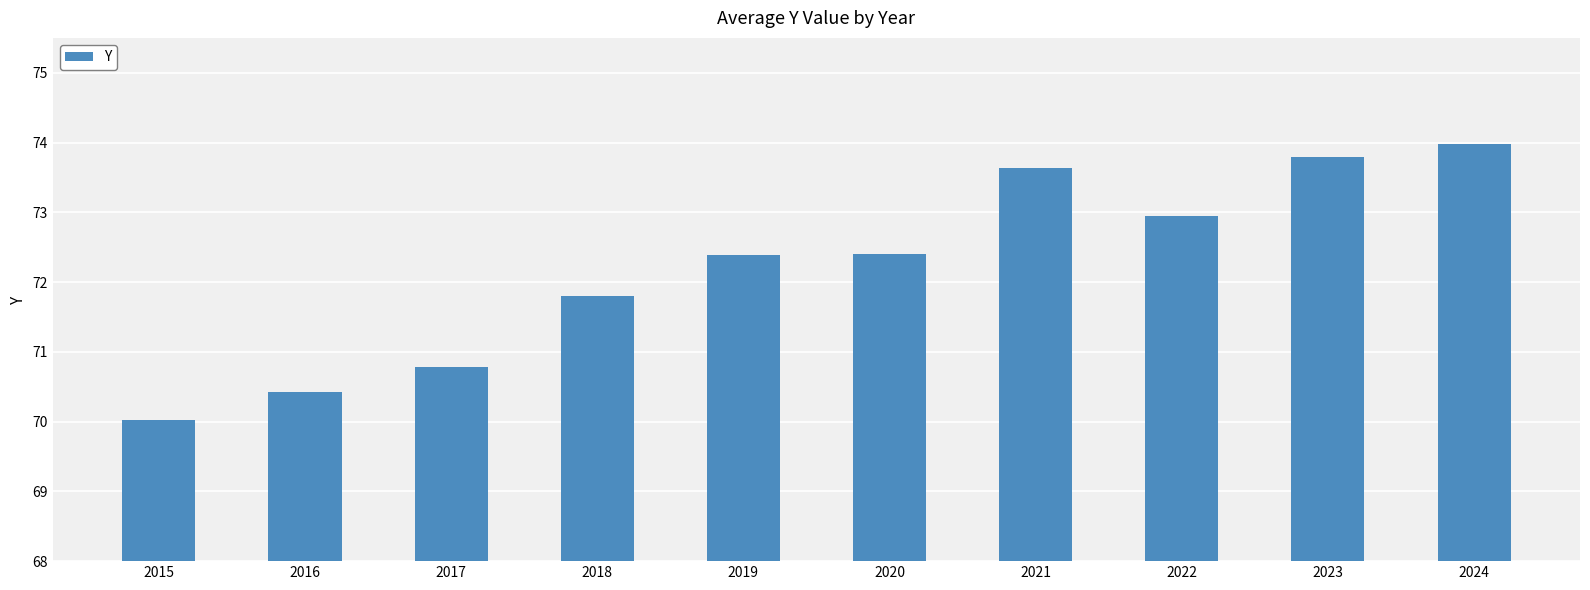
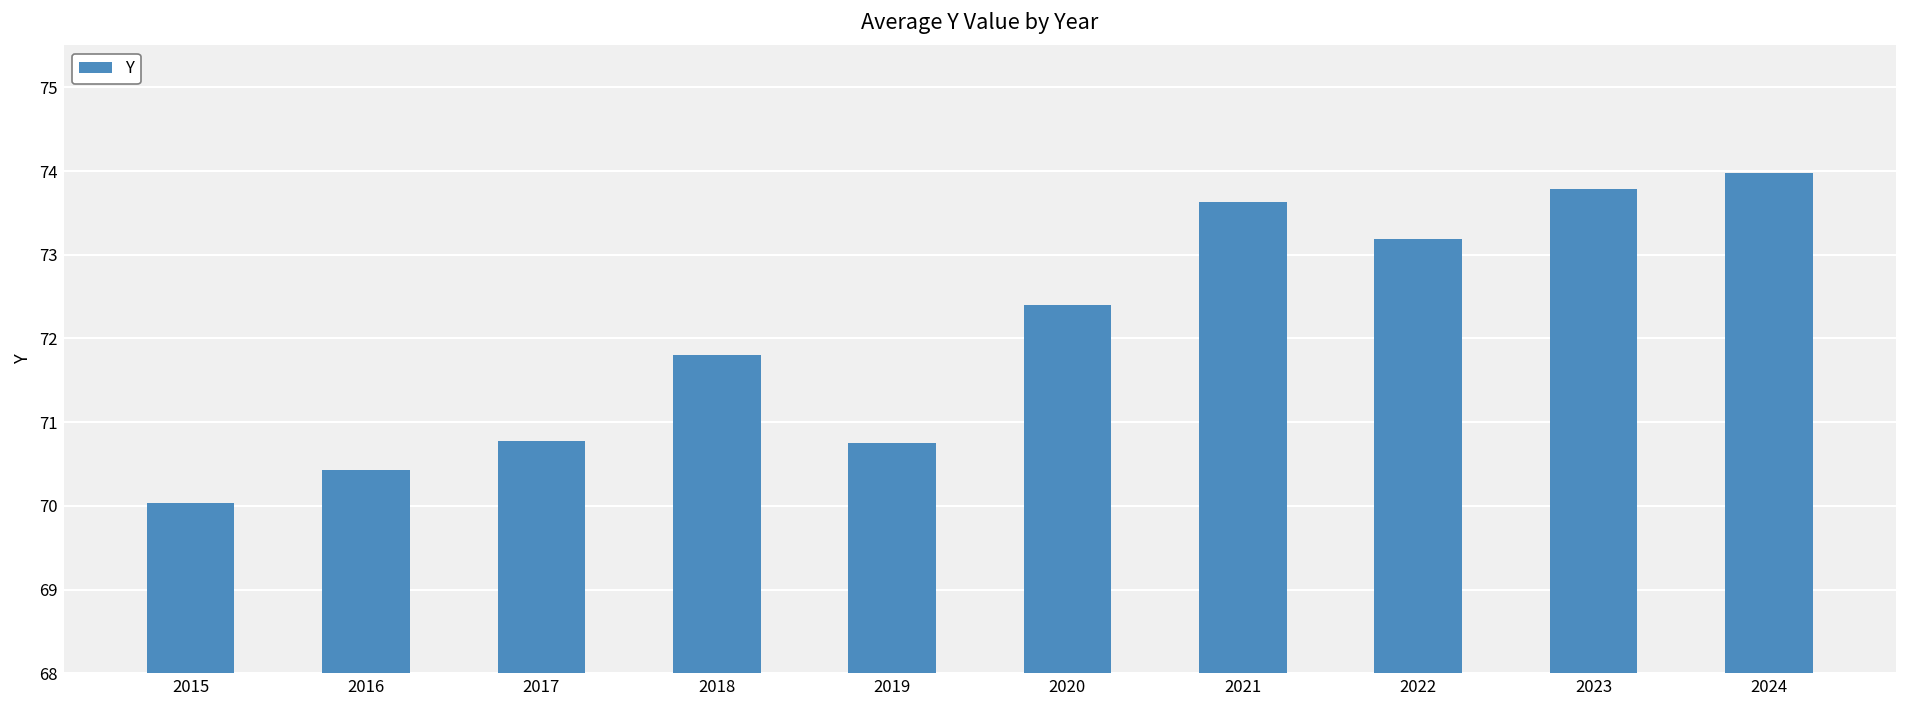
2019: 72.4 -> 70.8
2022: 73.0 -> 73.2
